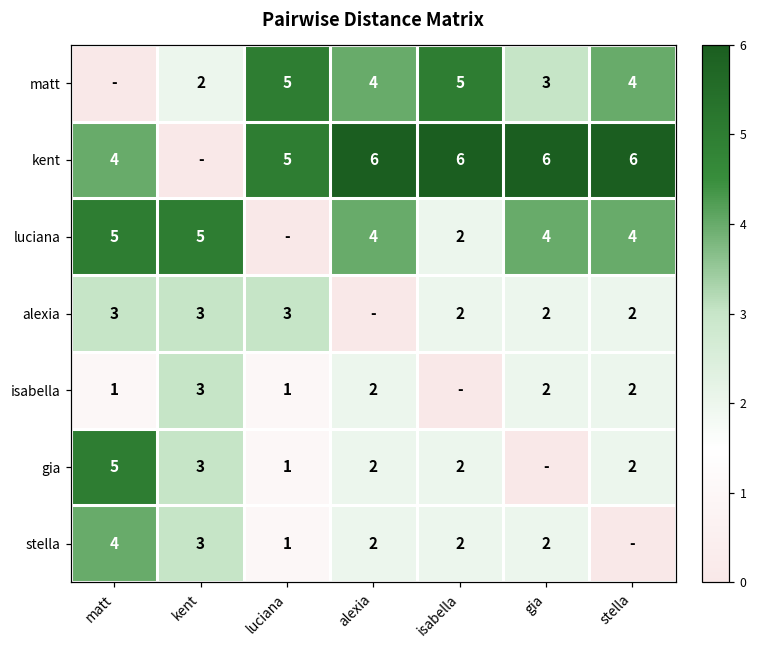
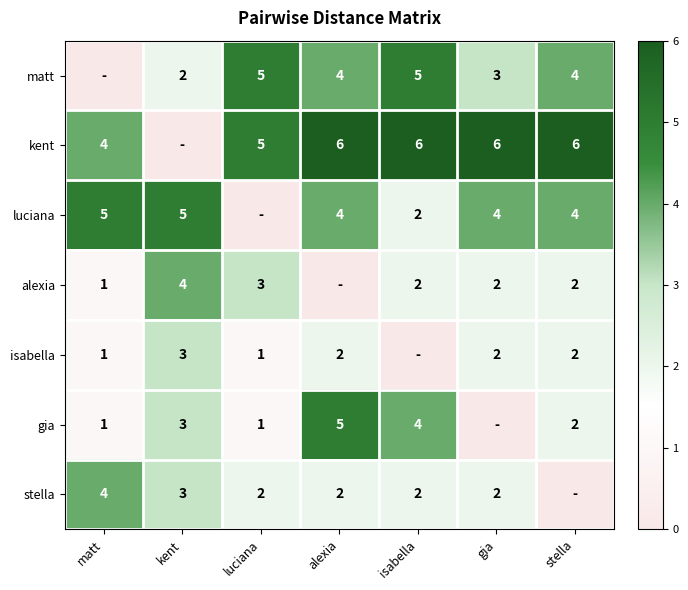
alexia, matt: 3 -> 1
alexia, kent: 3 -> 4
gia, matt: 5 -> 1
gia, alexia: 2 -> 5
gia, isabella: 2 -> 4
stella, luciana: 1 -> 2
